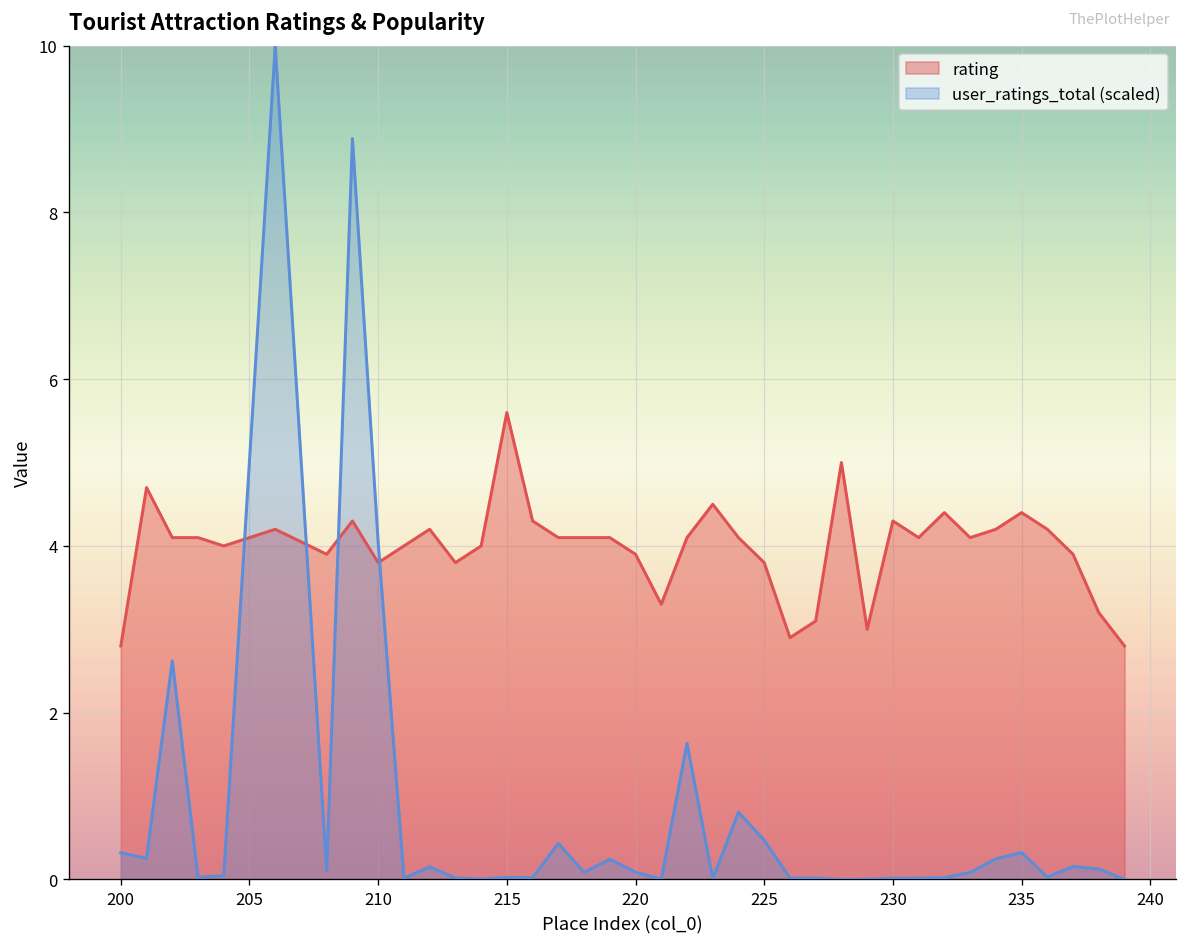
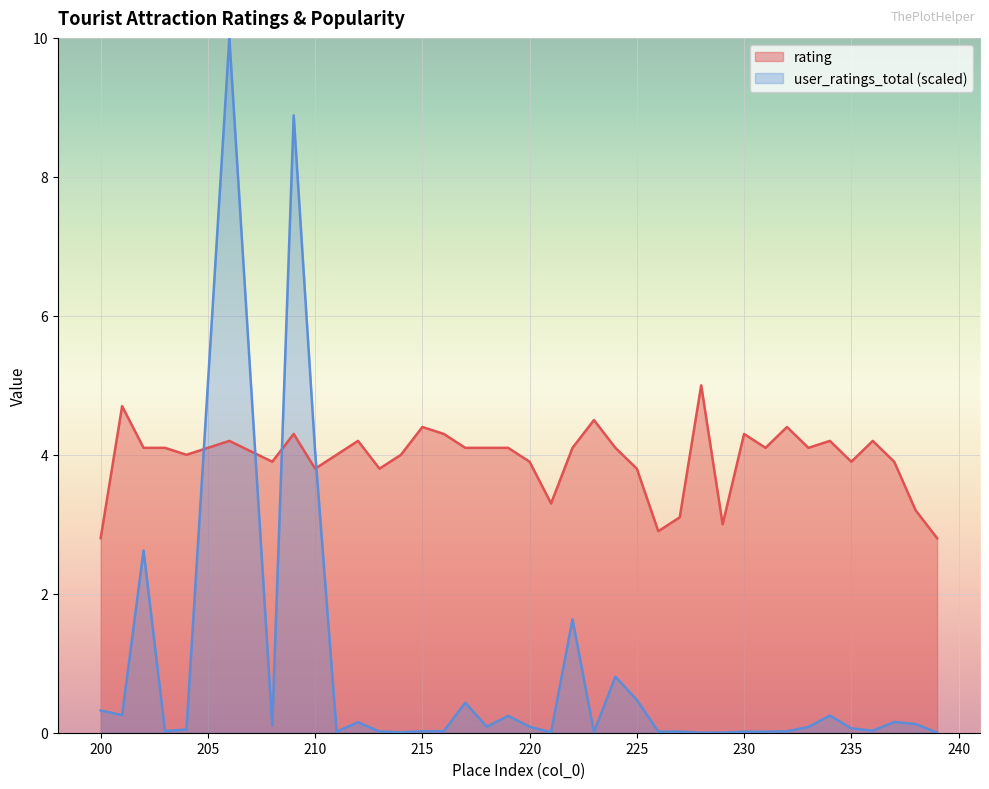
rating, 215: 5.6 -> 4.4
rating, 235: 4.4 -> 3.9
user_ratings_total (scaled), 235: 0.3 -> 0.1
